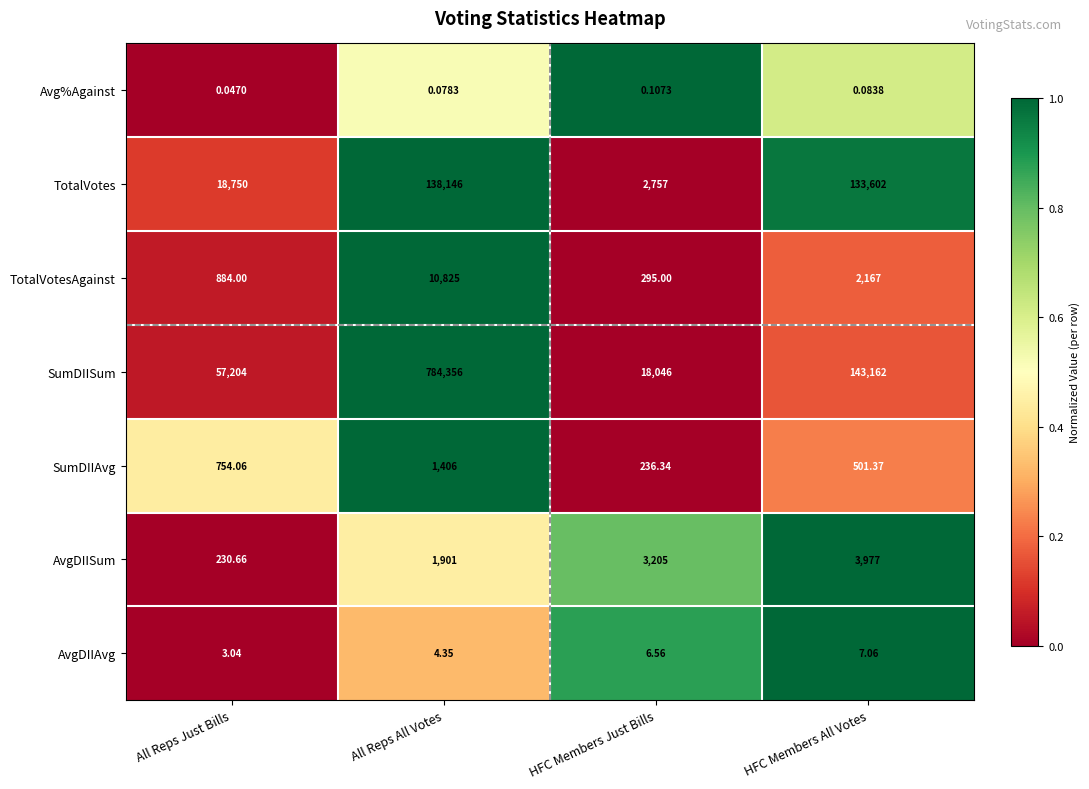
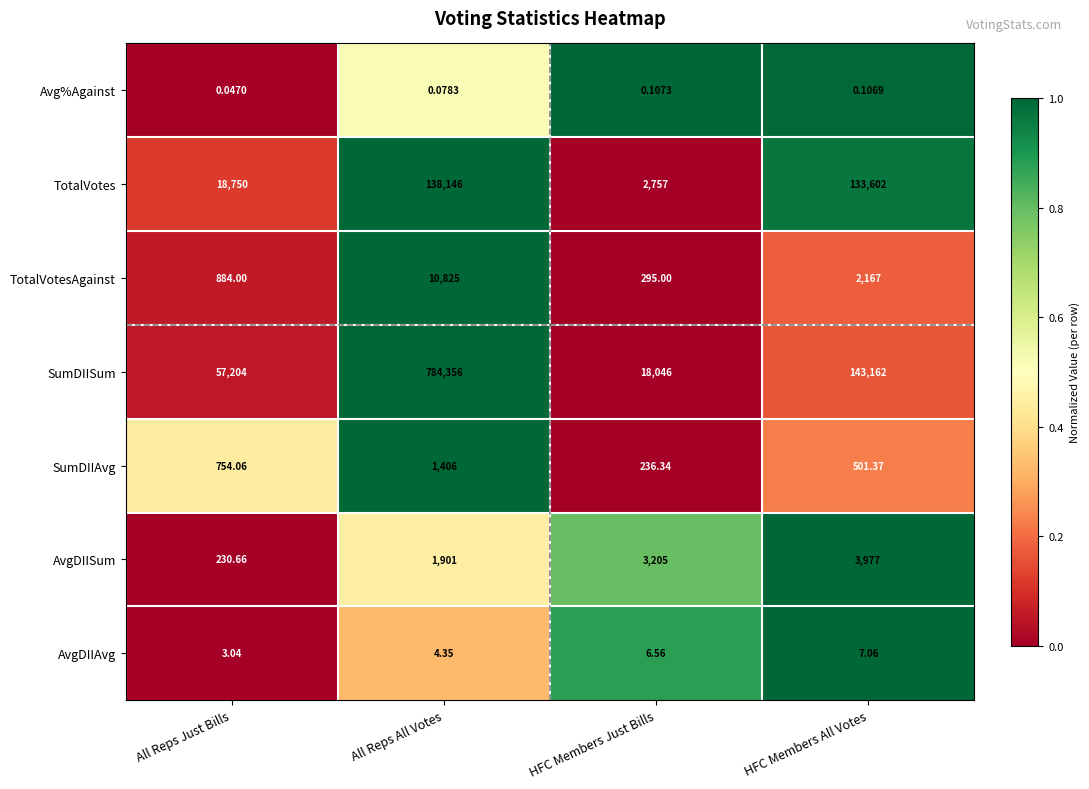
Avg%Against, HFC Members All Votes: 0.0838 -> 0.1069
